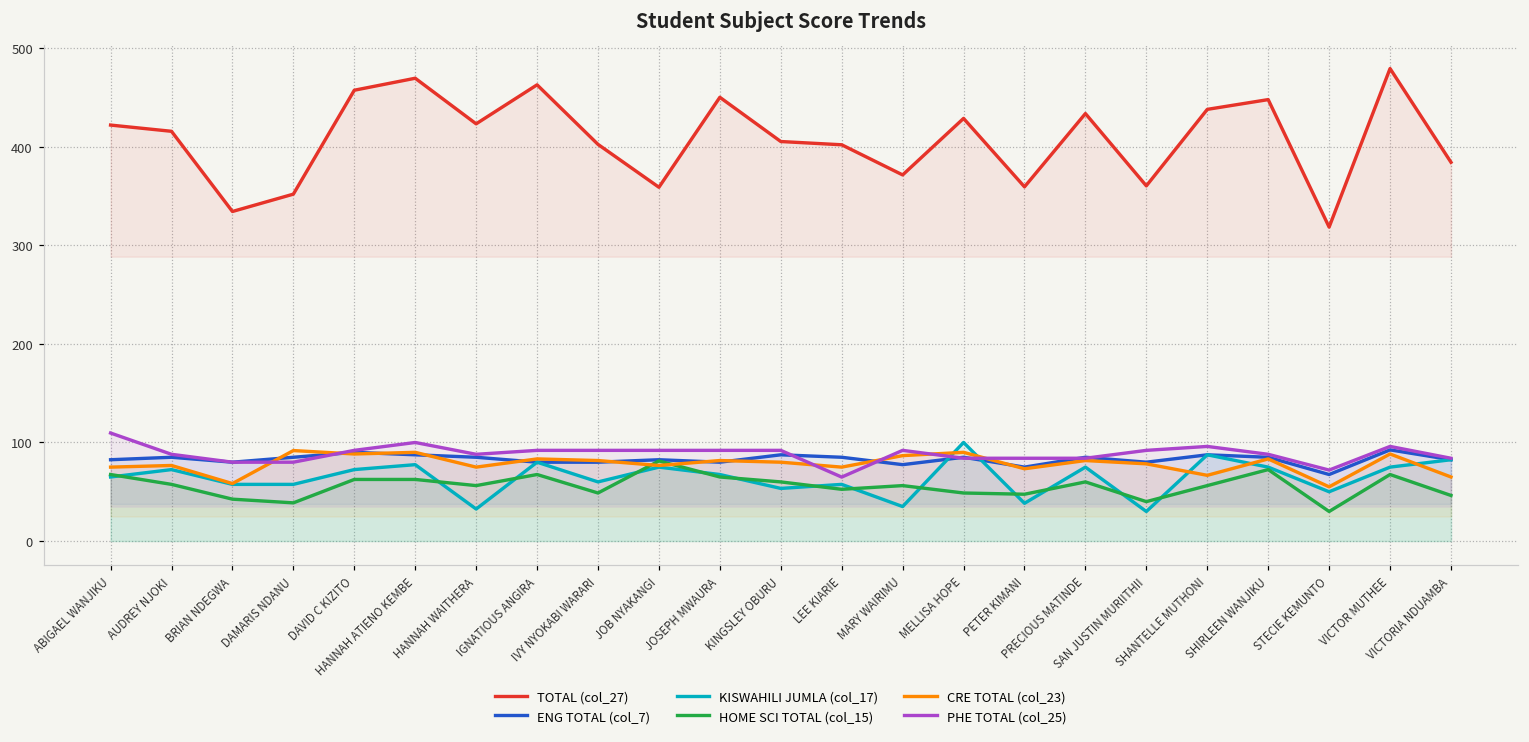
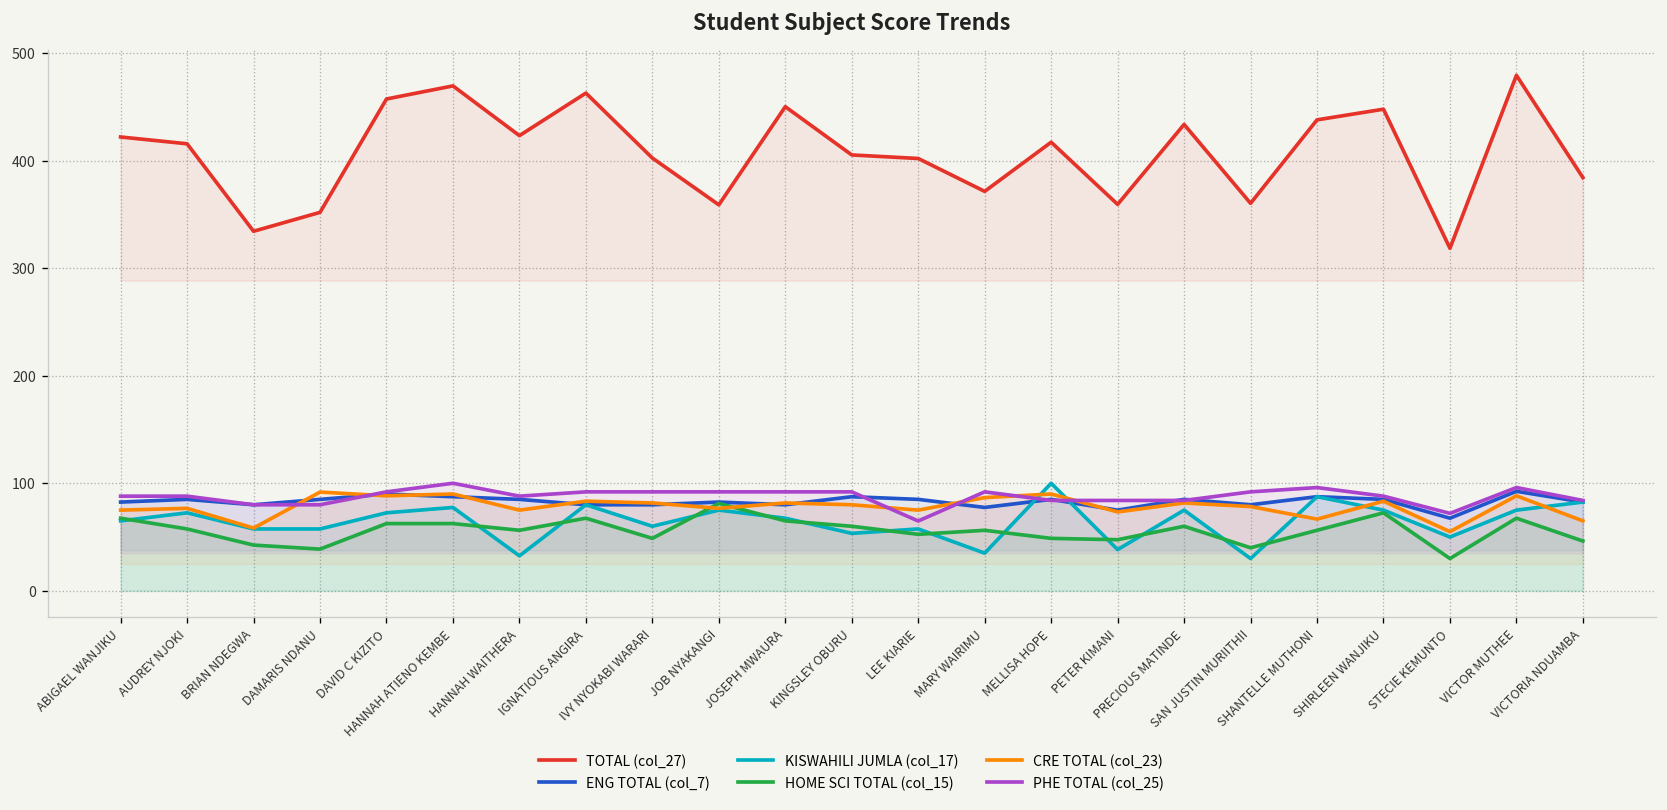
PHE TOTAL (col_25), ABIGAEL WANJIKU: 110 -> 90
TOTAL (col_27), MELLISA HOPE: 430 -> 420
